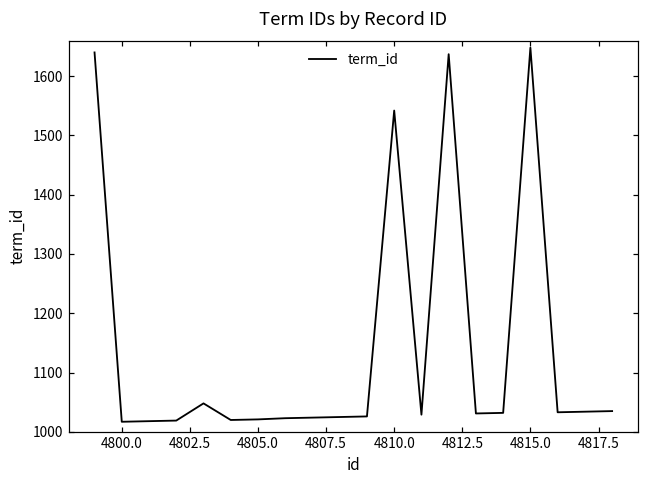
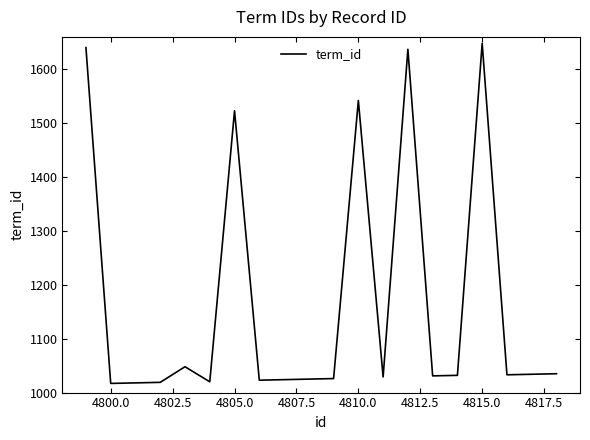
4805.0: 1020 -> 1520
